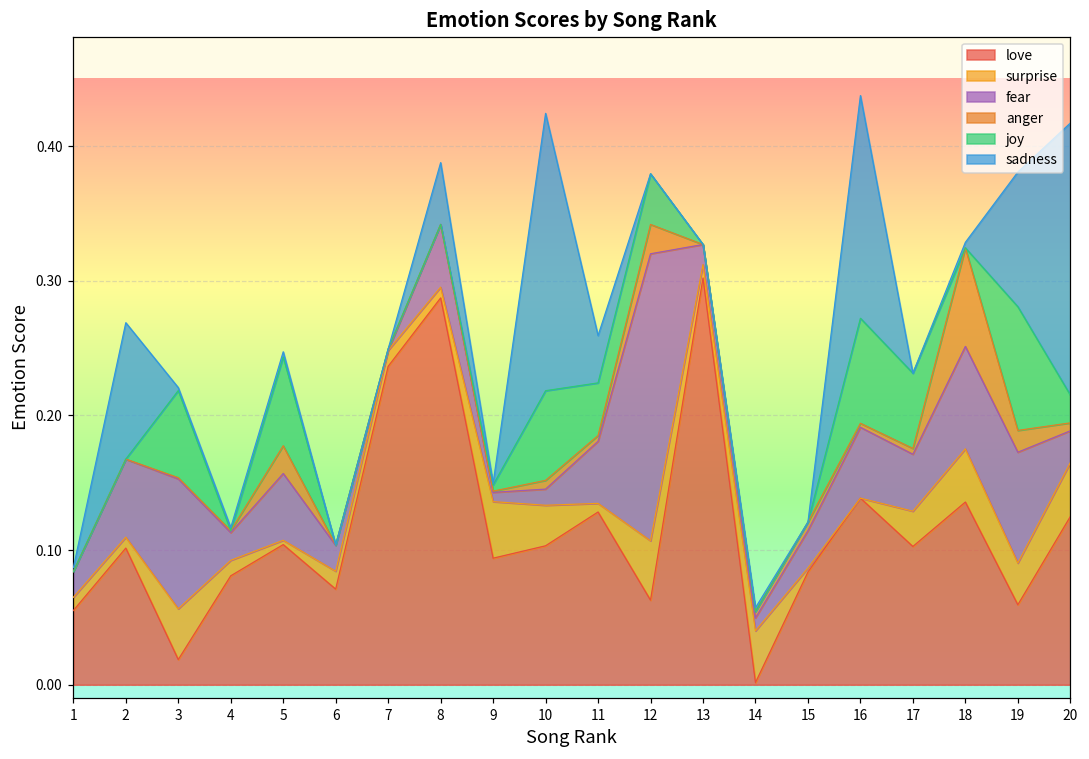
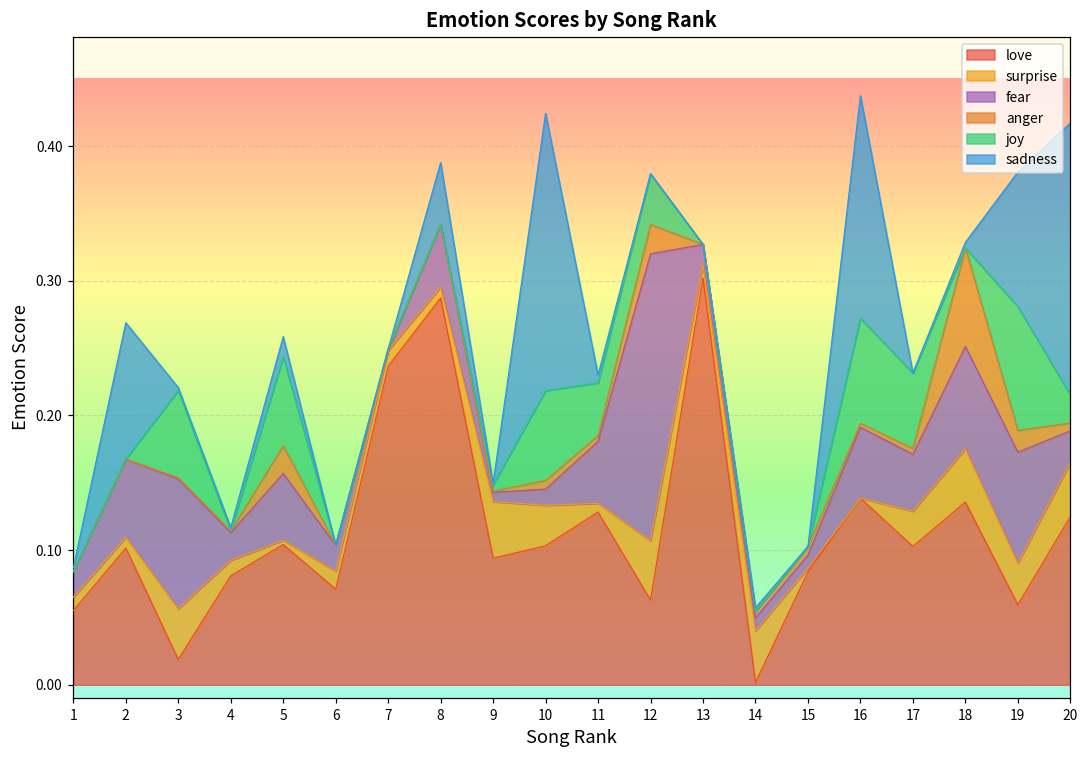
sadness, 5: 0.004 -> 0.015
sadness, 11: 0.035 -> 0.006
fear, 15: 0.028 -> 0.010
